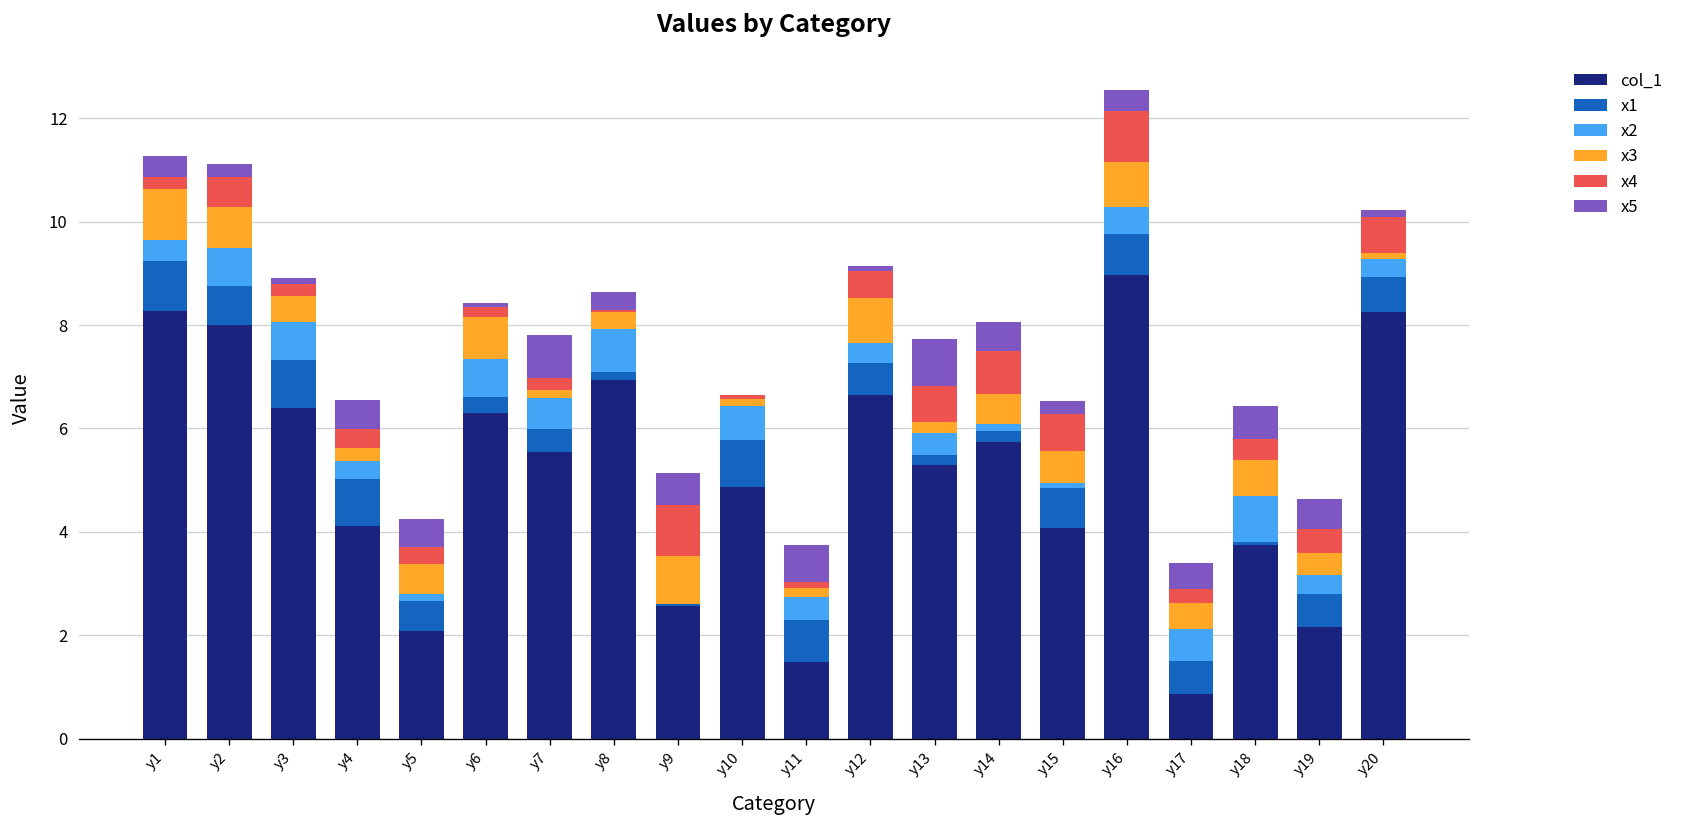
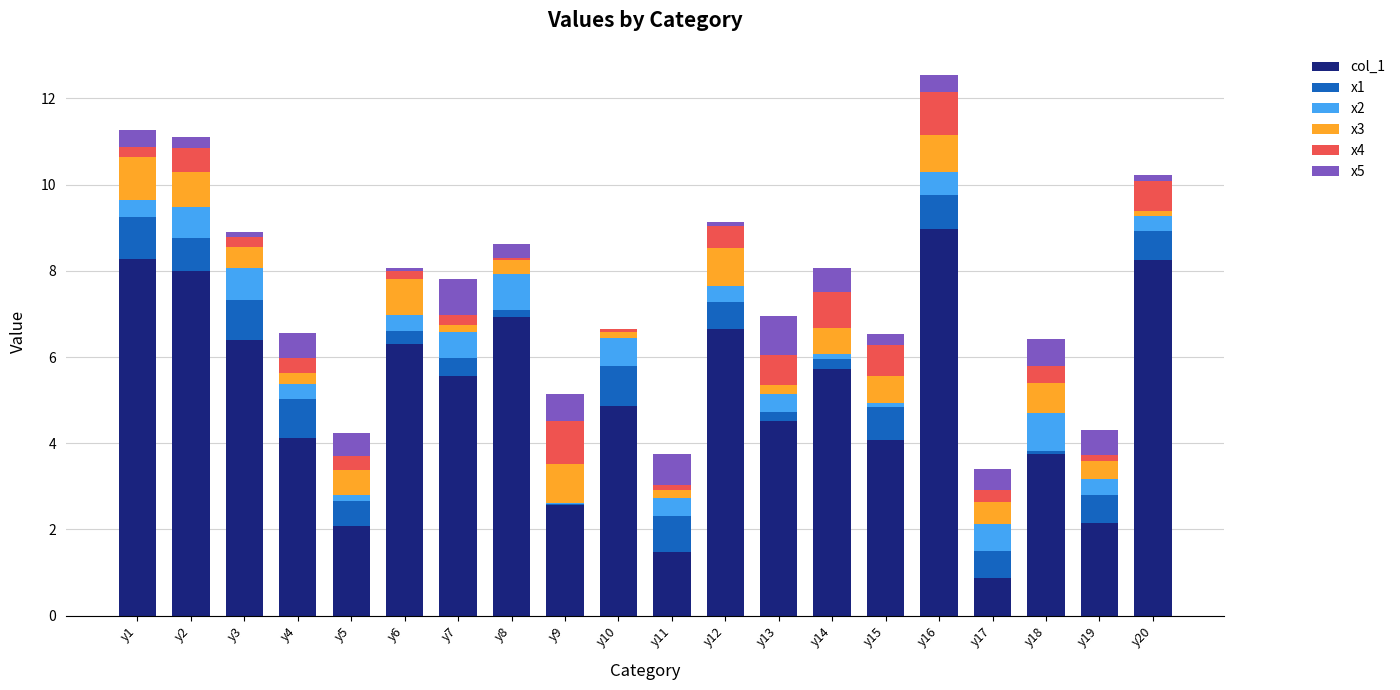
x2, y6: 0.7 -> 0.4
col_1, y13: 5.3 -> 4.5
x4, y19: 0.5 -> 0.2
